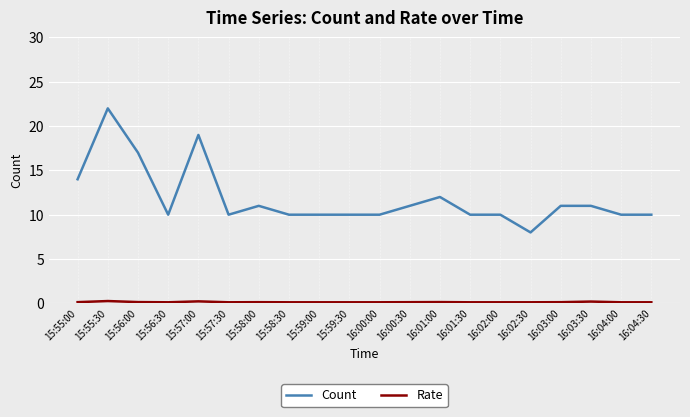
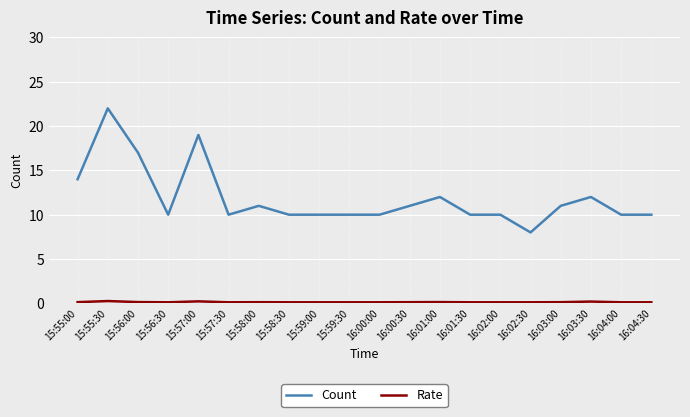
Count, 16:03:30: 11 -> 12
